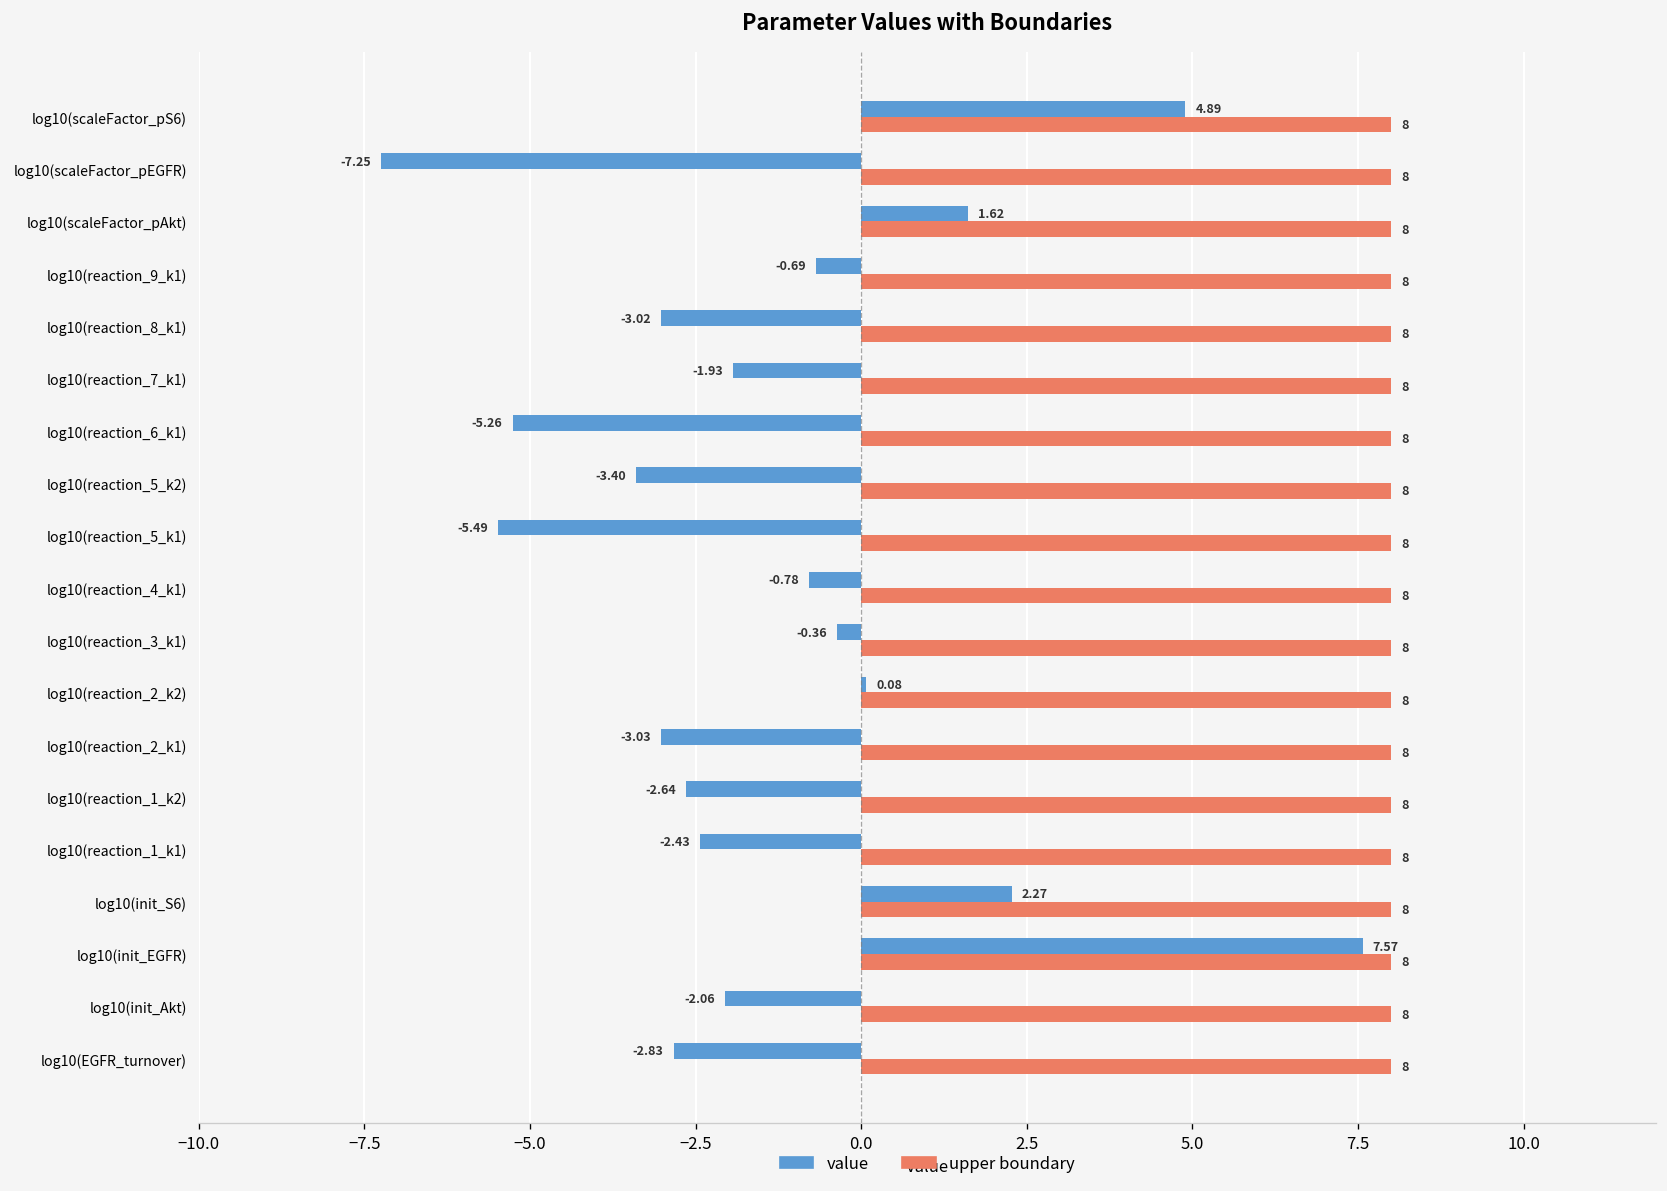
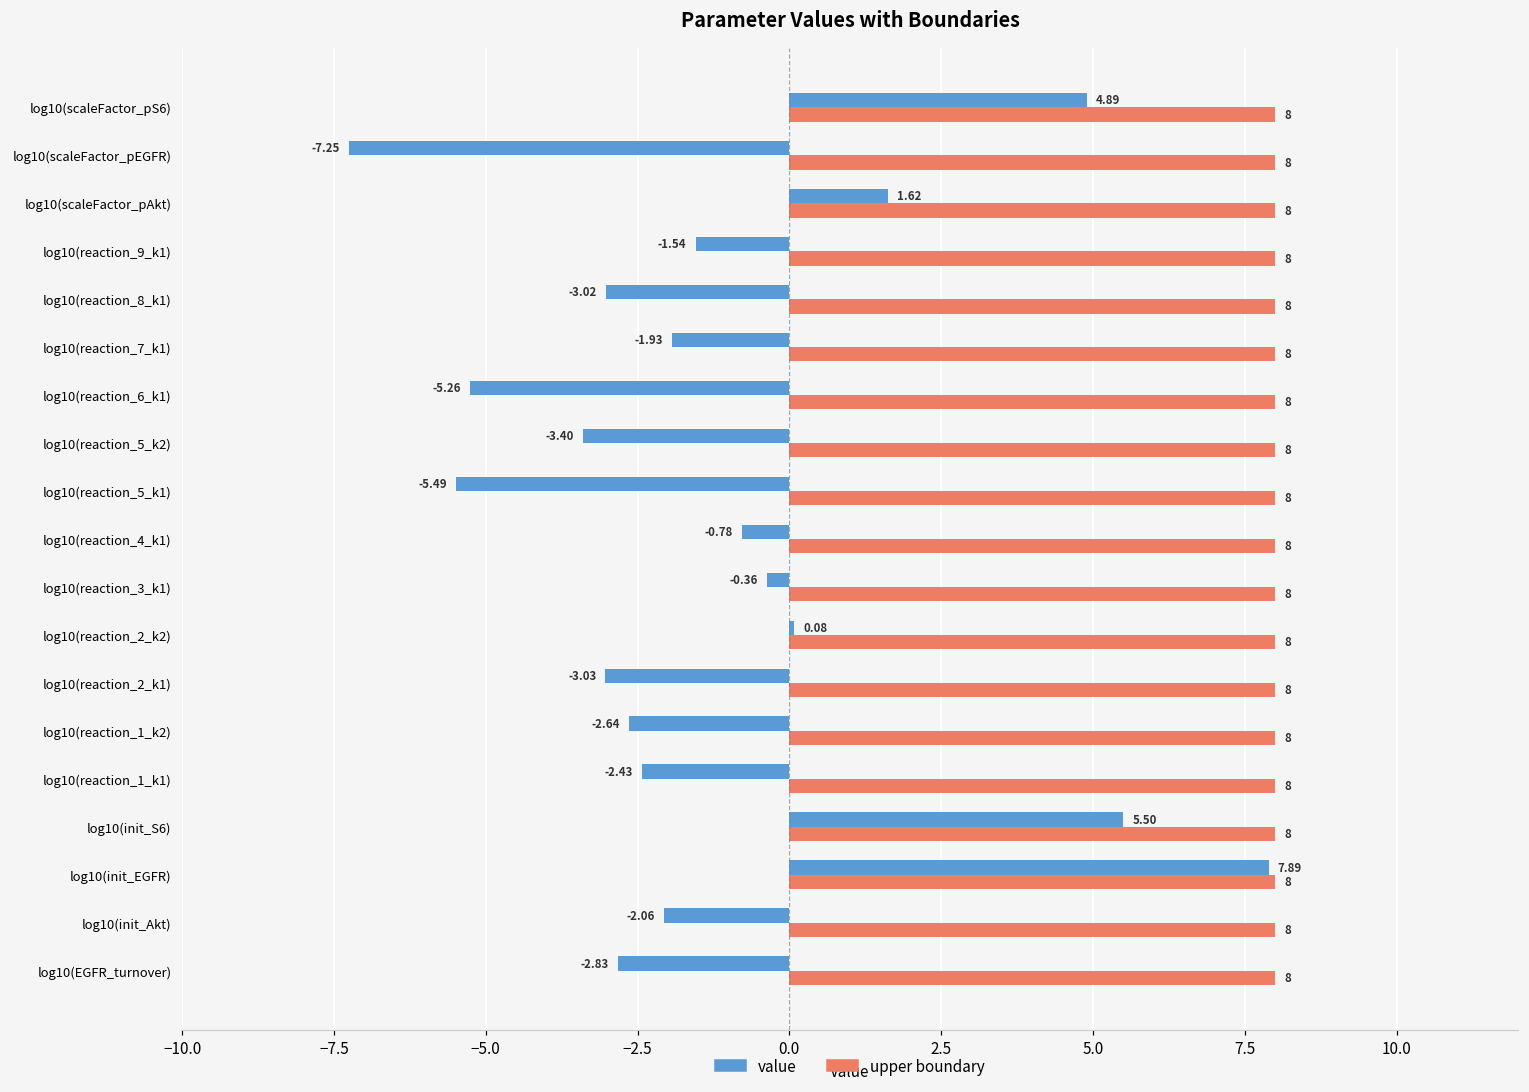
value, log10(reaction_9_k1): -0.69 -> -1.54
value, log10(init_S6): 2.27 -> 5.50
value, log10(init_EGFR): 7.57 -> 7.89
